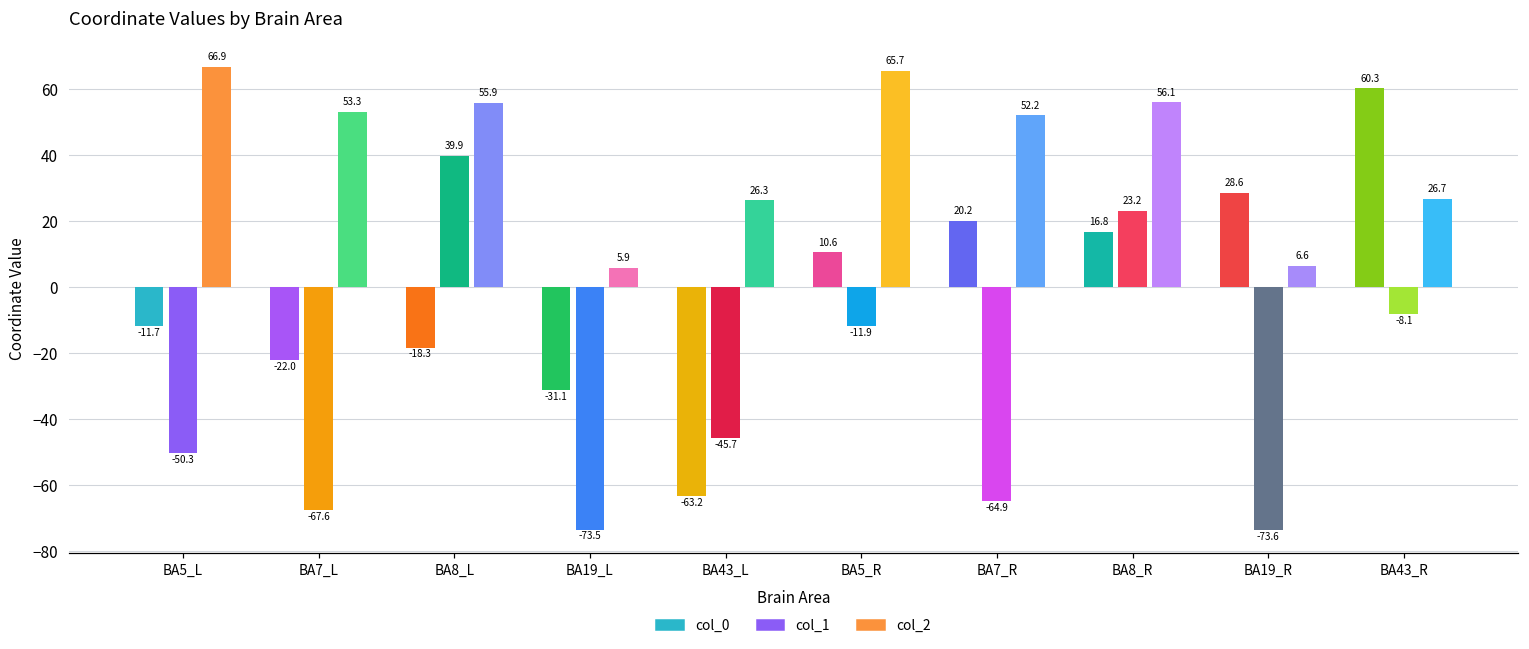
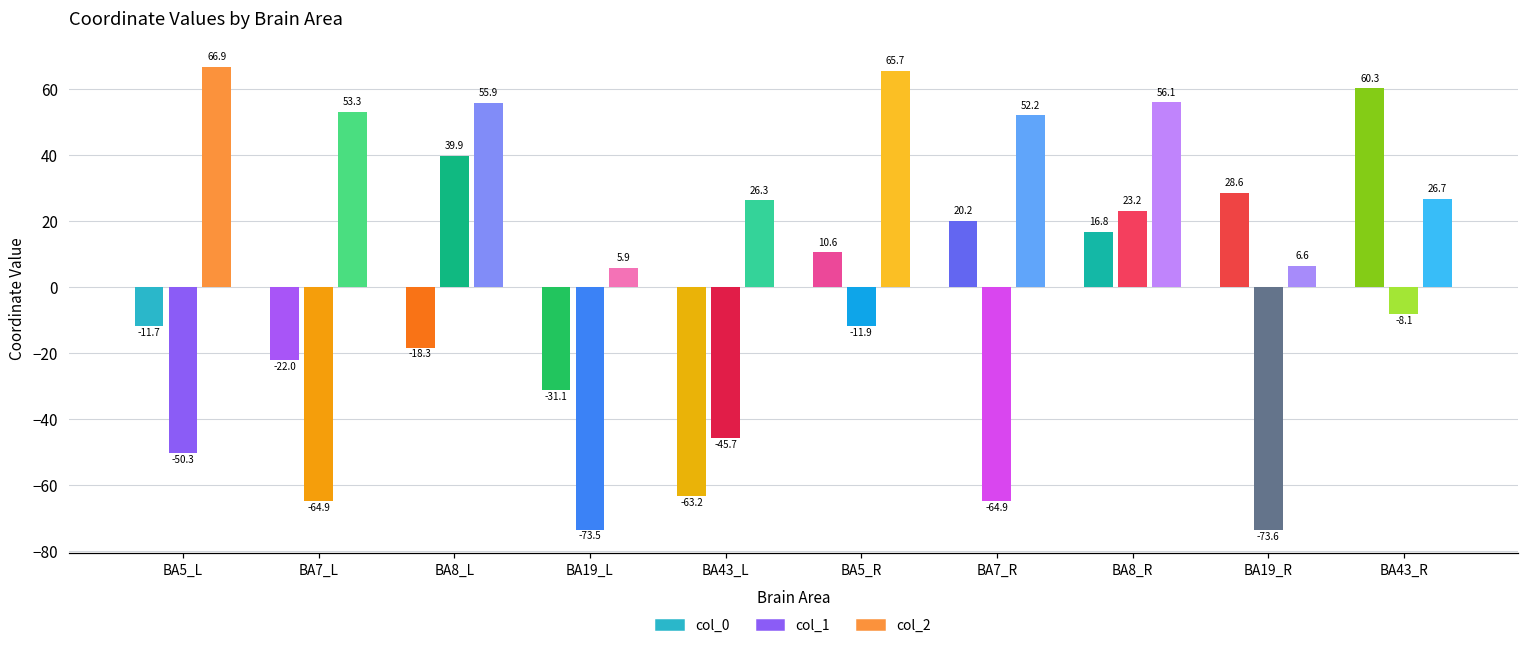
BA7_L: -67.6 -> -64.9
